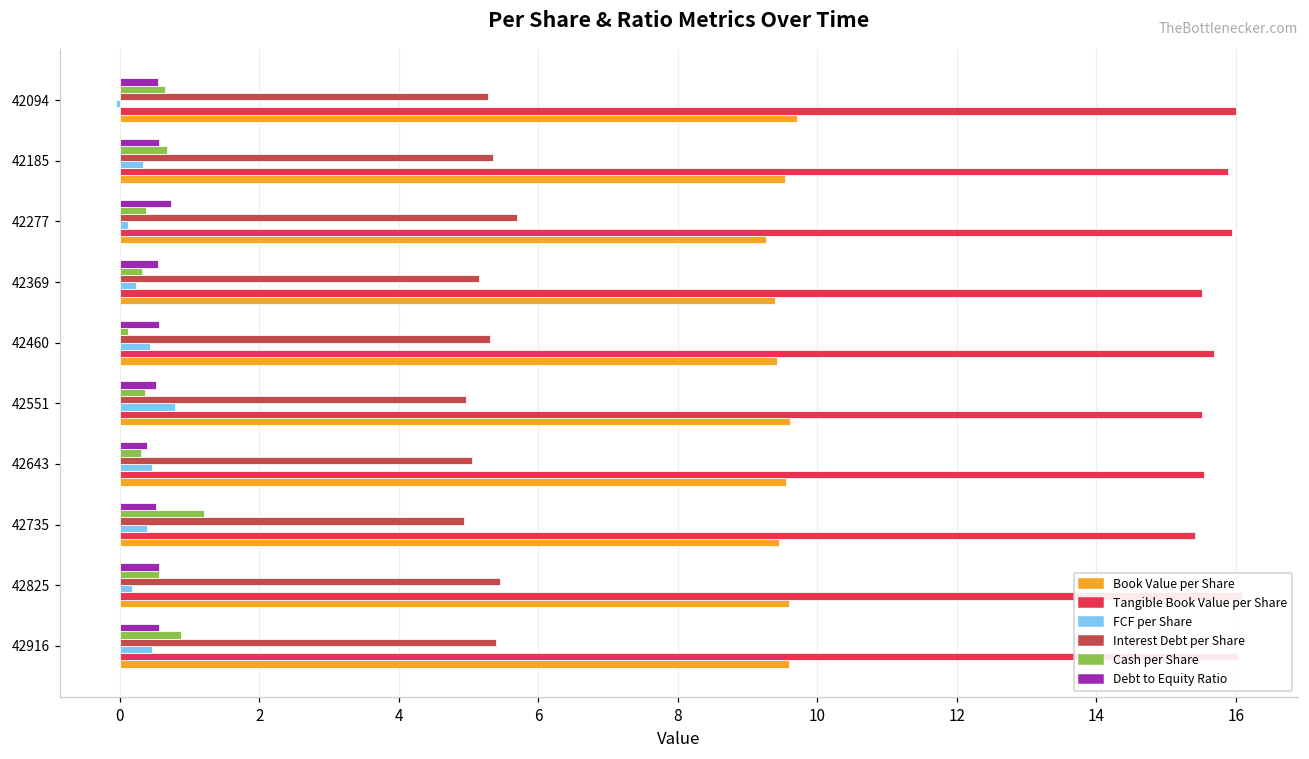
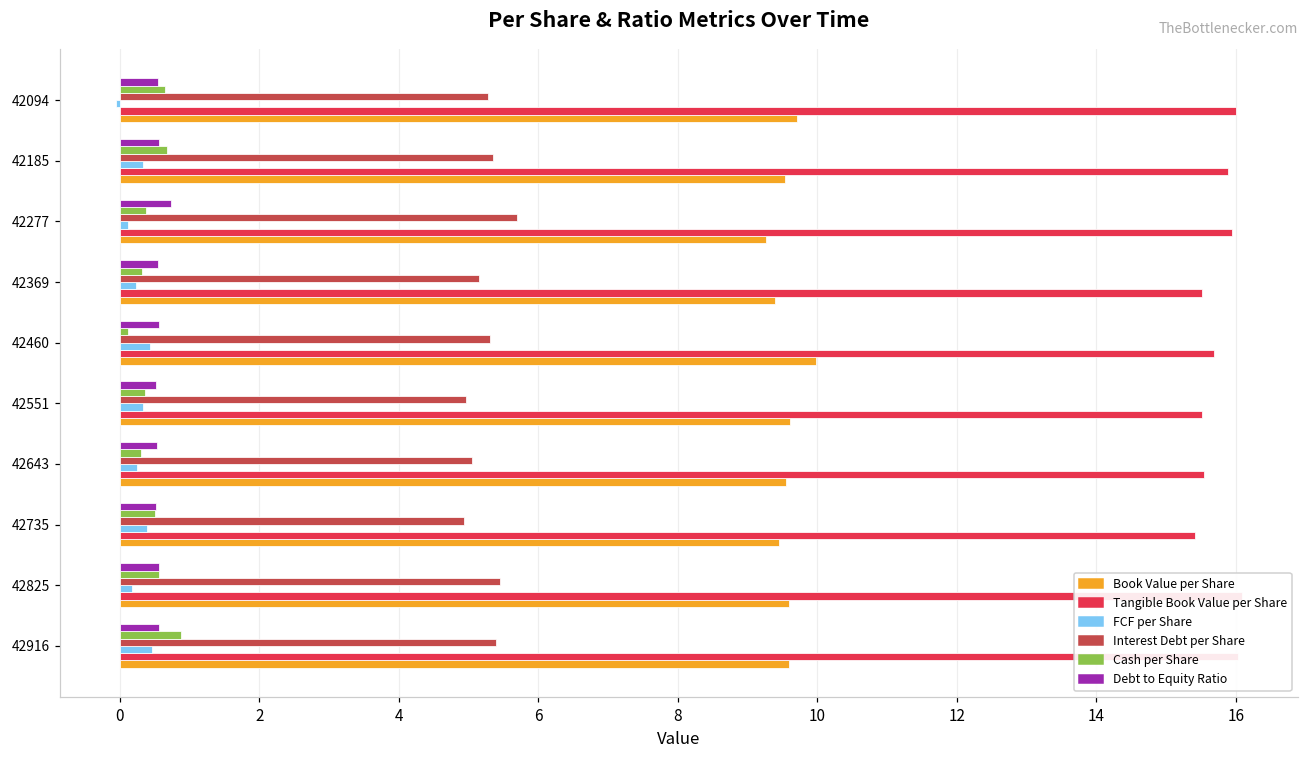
Book Value per Share, 42460: 9.4 -> 10.0
FCF per Share, 42551: 0.8 -> 0.3
Debt to Equity Ratio, 42643: 0.4 -> 0.5
FCF per Share, 42643: 0.5 -> 0.3
Cash per Share, 42735: 1.2 -> 0.5
